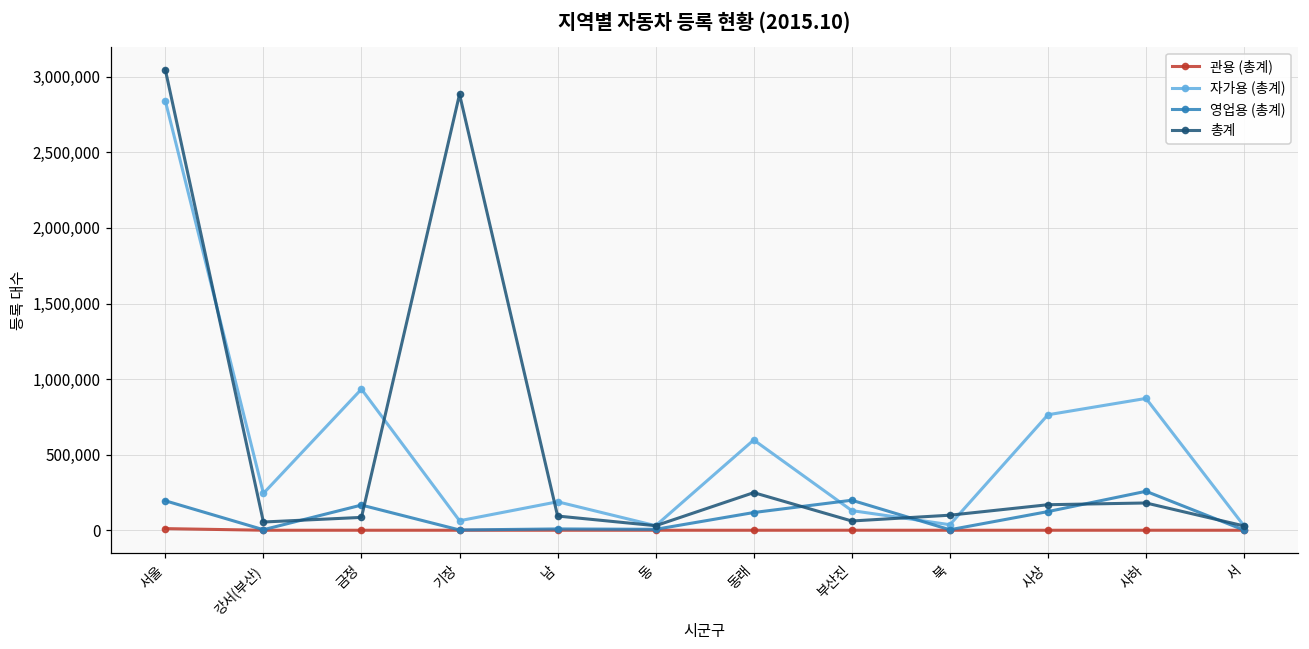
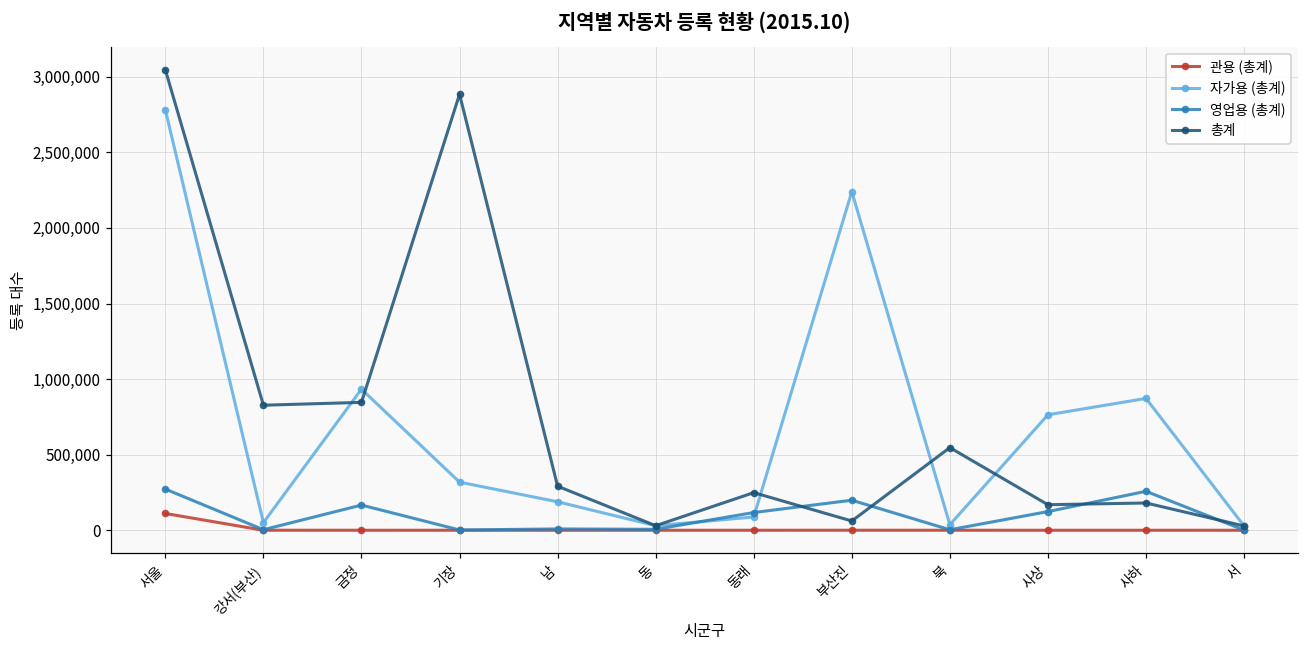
관용 (총계), 서울: 10,000 -> 110,000
자가용 (총계), 서울: 2,840,000 -> 2,780,000
영업용 (총계), 서울: 200,000 -> 270,000
자가용 (총계), 강서(부산): 240,000 -> 50,000
총계, 강서(부산): 50,000 -> 830,000
총계, 금정: 90,000 -> 850,000
자가용 (총계), 기장: 60,000 -> 320,000
총계, 남: 90,000 -> 290,000
자가용 (총계), 동래: 600,000 -> 90,000
자가용 (총계), 부산진: 130,000 -> 2,240,000
총계, 북: 100,000 -> 550,000
